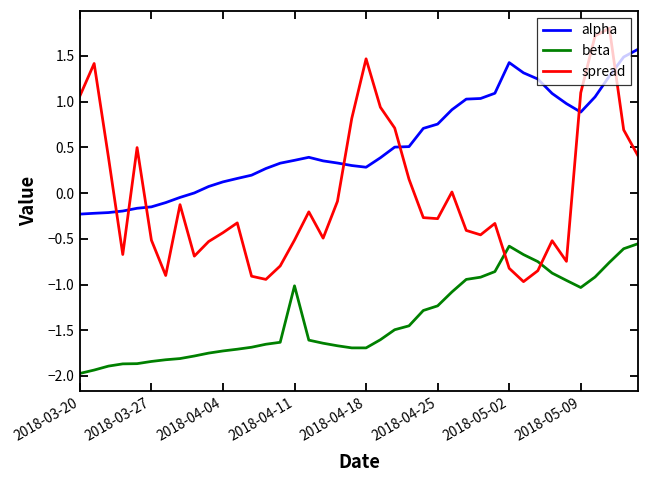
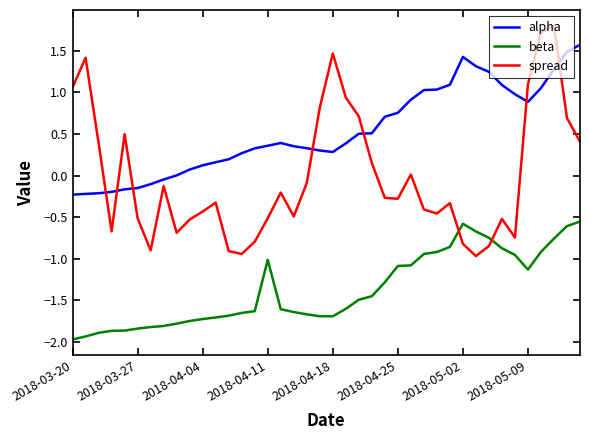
beta, 2018-04-25: -1.2 -> -1.1
beta, 2018-05-09: -1.0 -> -1.1
